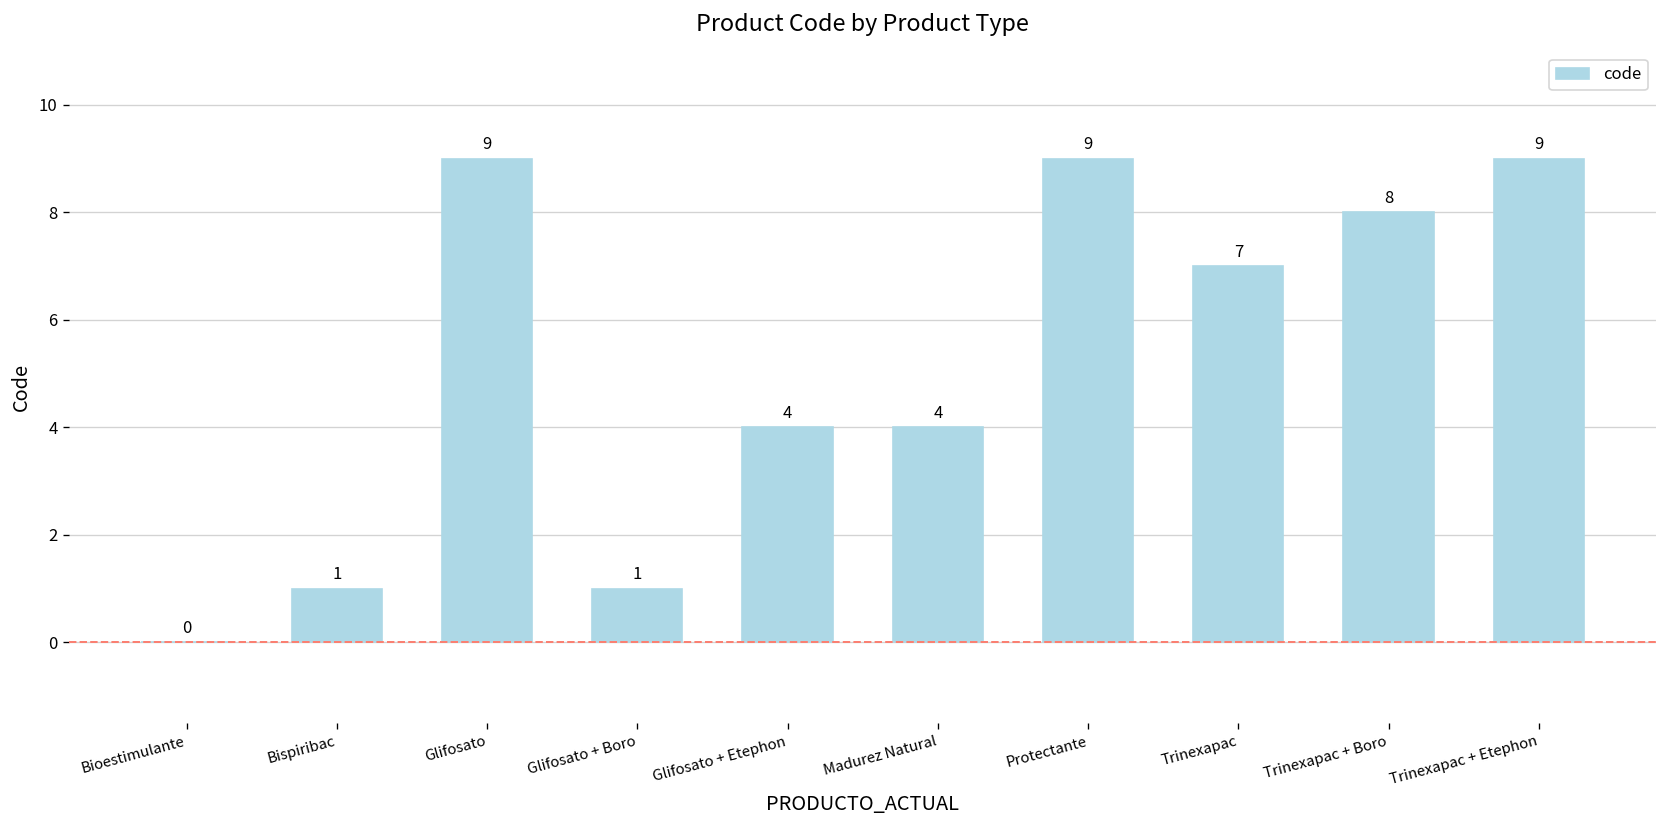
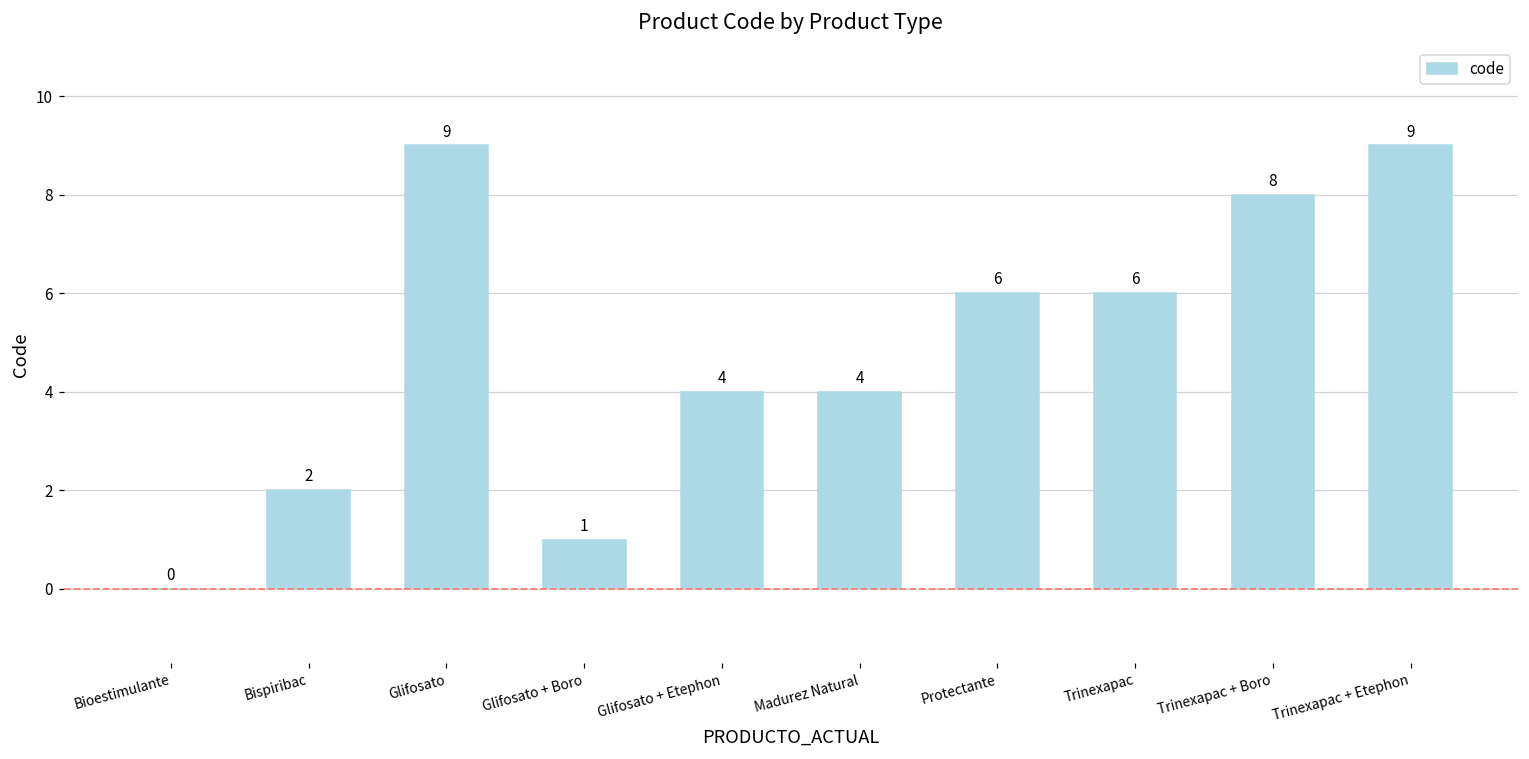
Bispiribac: 1 -> 2
Protectante: 9 -> 6
Trinexapac: 7 -> 6
